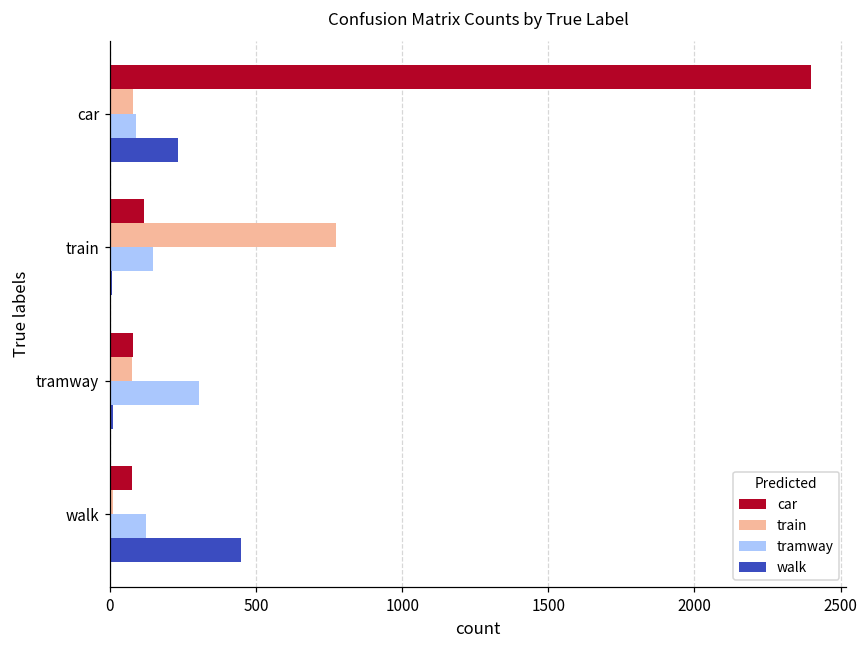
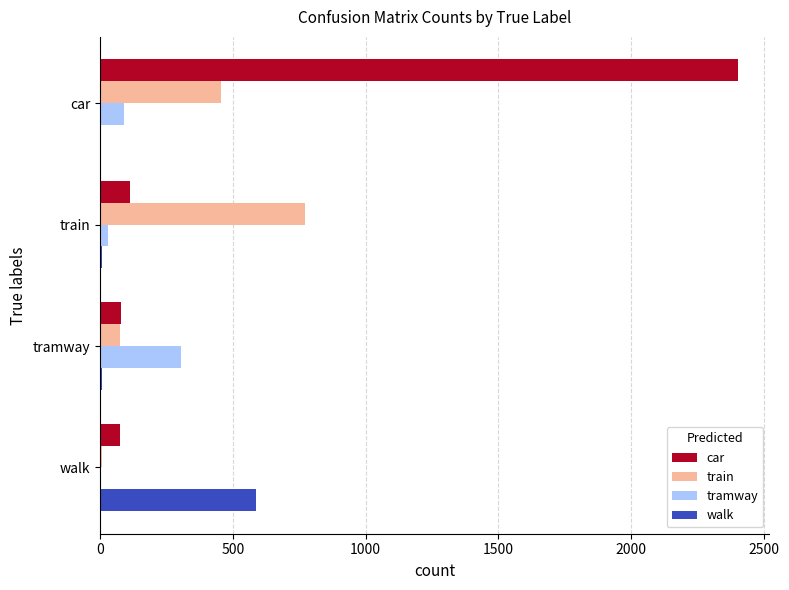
train, car: 80 -> 460
walk, car: 230 -> 0
tramway, train: 150 -> 30
tramway, walk: 120 -> 0
walk, walk: 450 -> 590
